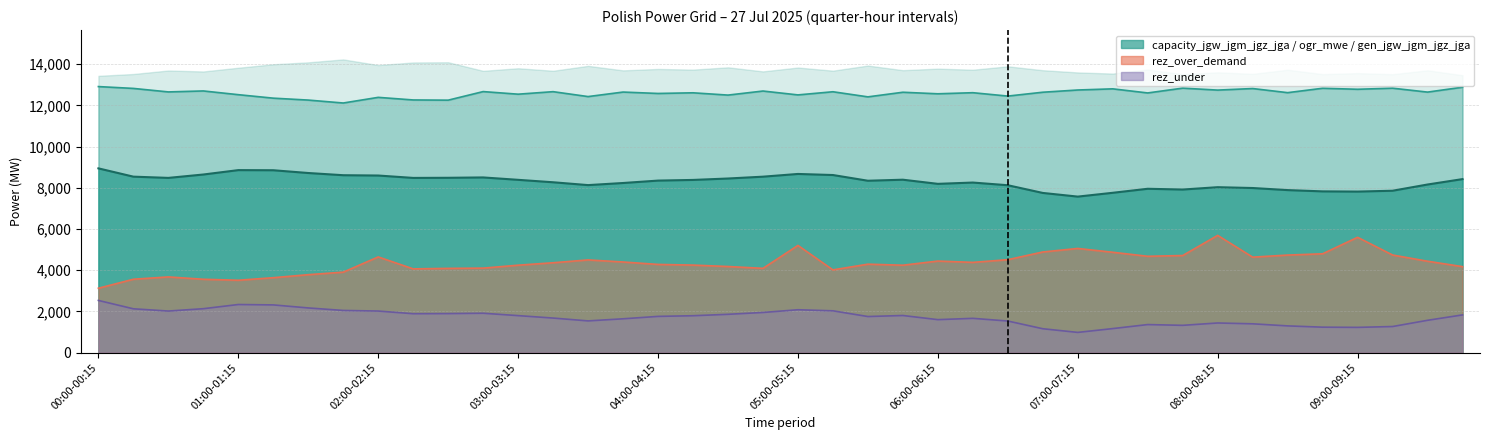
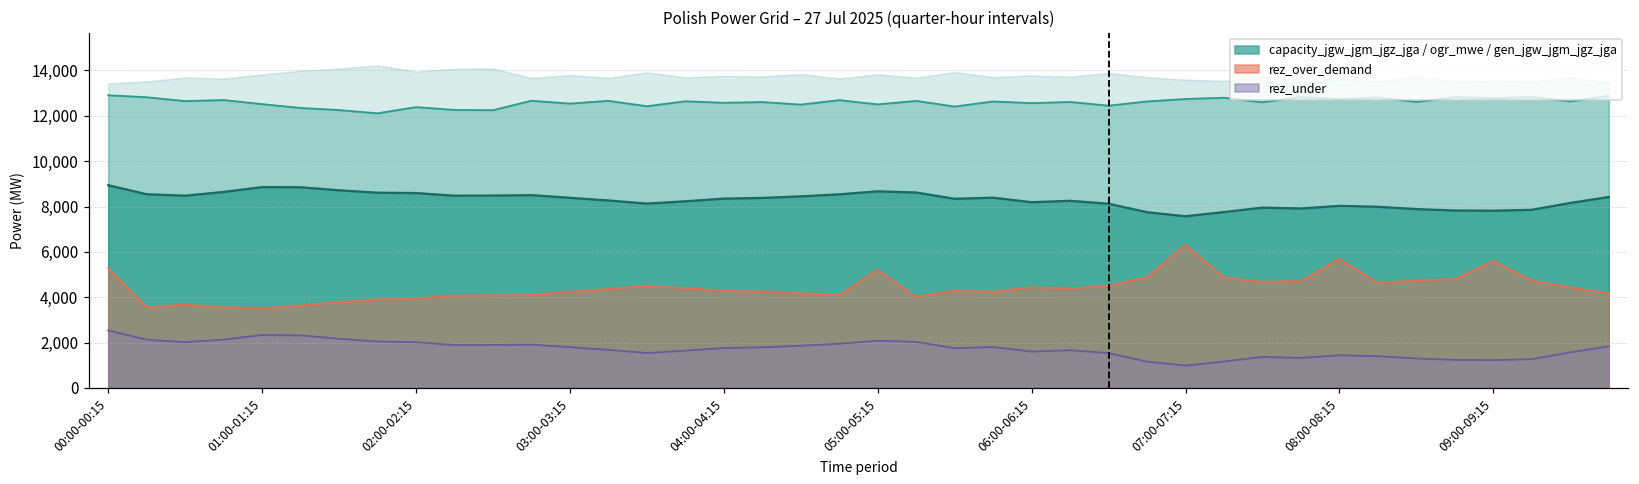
rez_over_demand, 00:00-00:15: 3,100 -> 5,300
rez_over_demand, 02:00-02:15: 4,600 -> 3,900
rez_over_demand, 07:00-07:15: 5,100 -> 6,300
